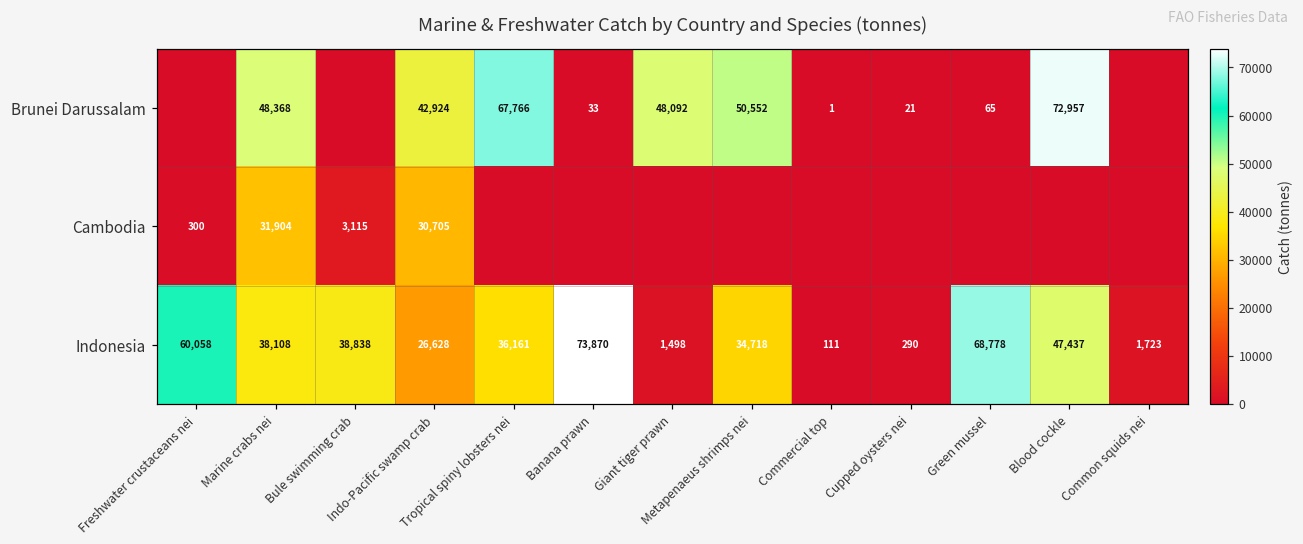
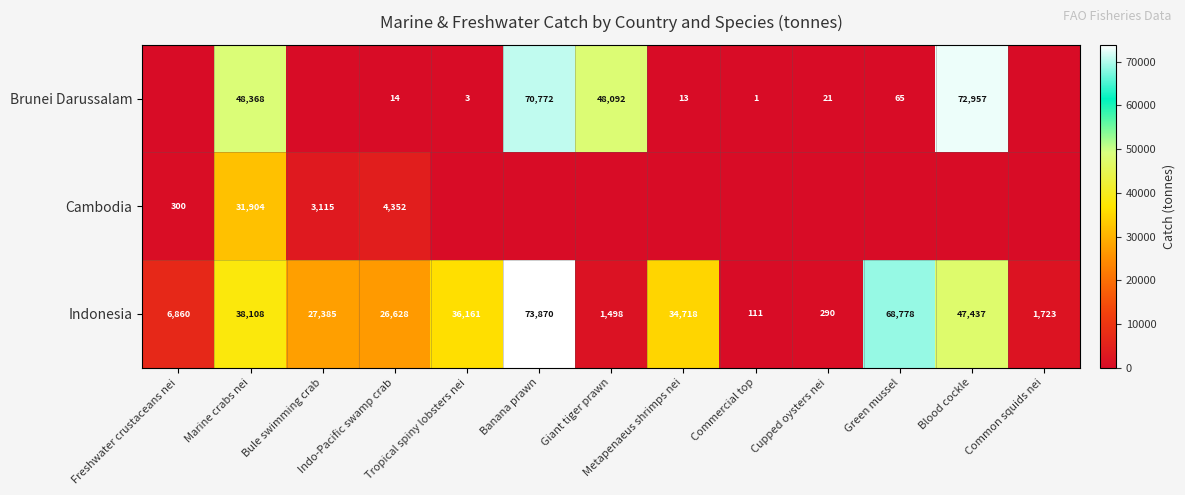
Brunei Darussalam, Indo-Pacific swamp crab: 42,924 -> 14
Brunei Darussalam, Tropical spiny lobsters nei: 67,766 -> 3
Brunei Darussalam, Banana prawn: 33 -> 70,772
Brunei Darussalam, Metapenaeus shrimps nei: 50,552 -> 13
Cambodia, Indo-Pacific swamp crab: 30,705 -> 4,352
Indonesia, Freshwater crustaceans nei: 60,058 -> 6,860
Indonesia, Bule swimming crab: 38,838 -> 27,385
